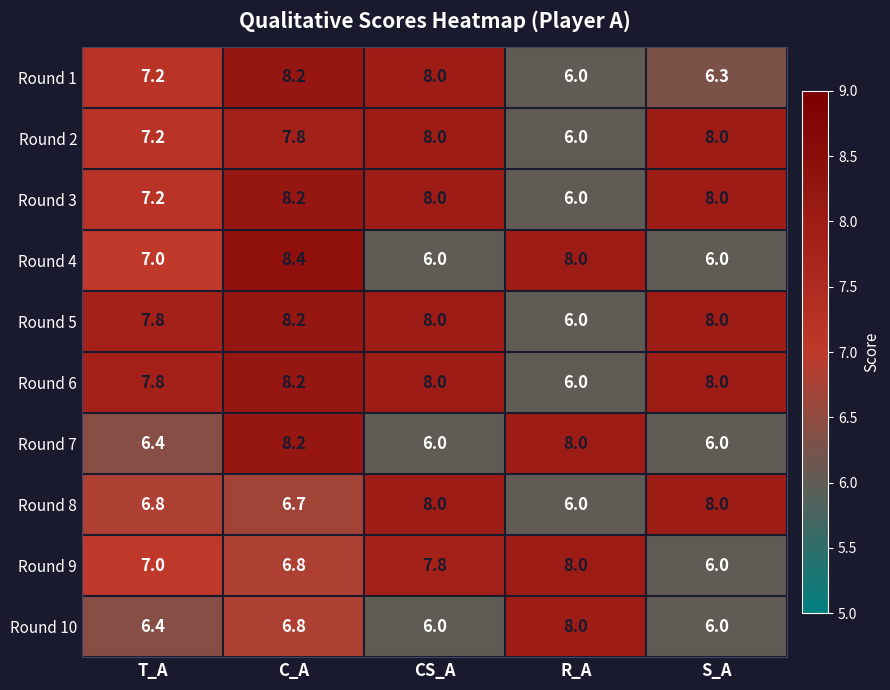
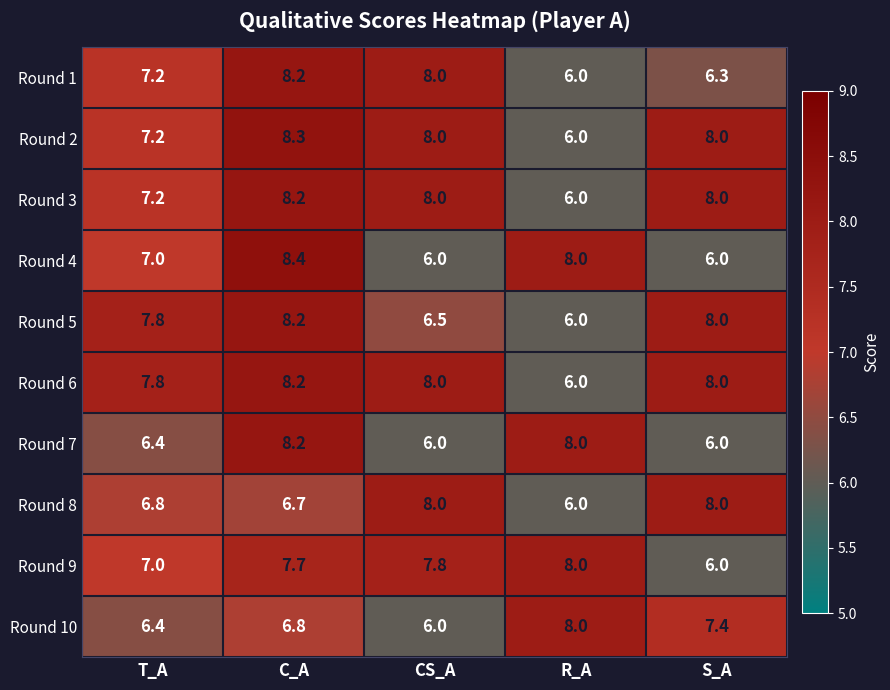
Round 2, C_A: 7.8 -> 8.3
Round 5, CS_A: 8.0 -> 6.5
Round 9, C_A: 6.8 -> 7.7
Round 10, S_A: 6.0 -> 7.4
